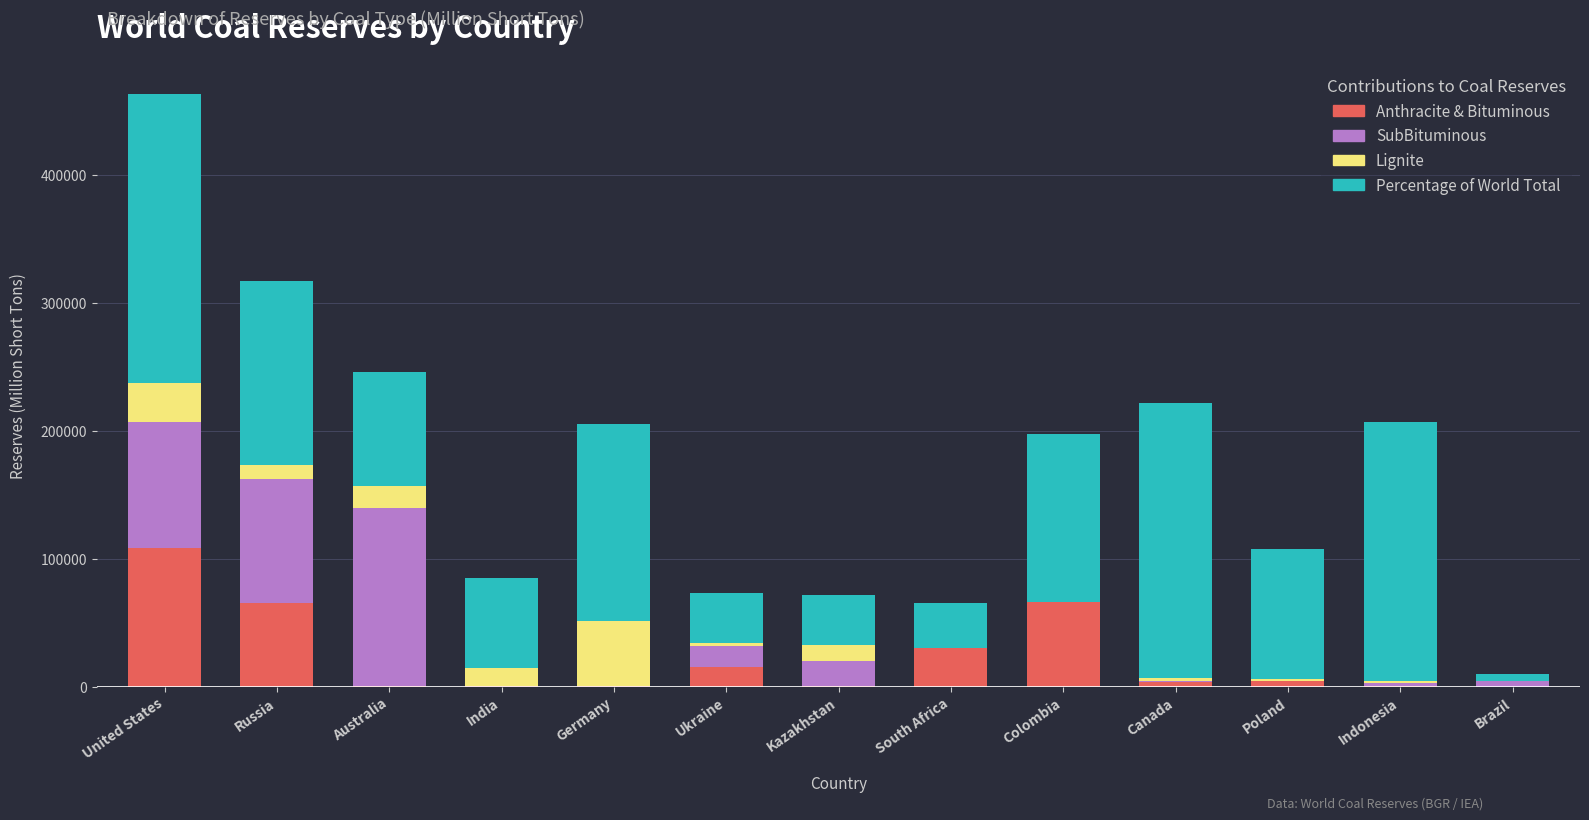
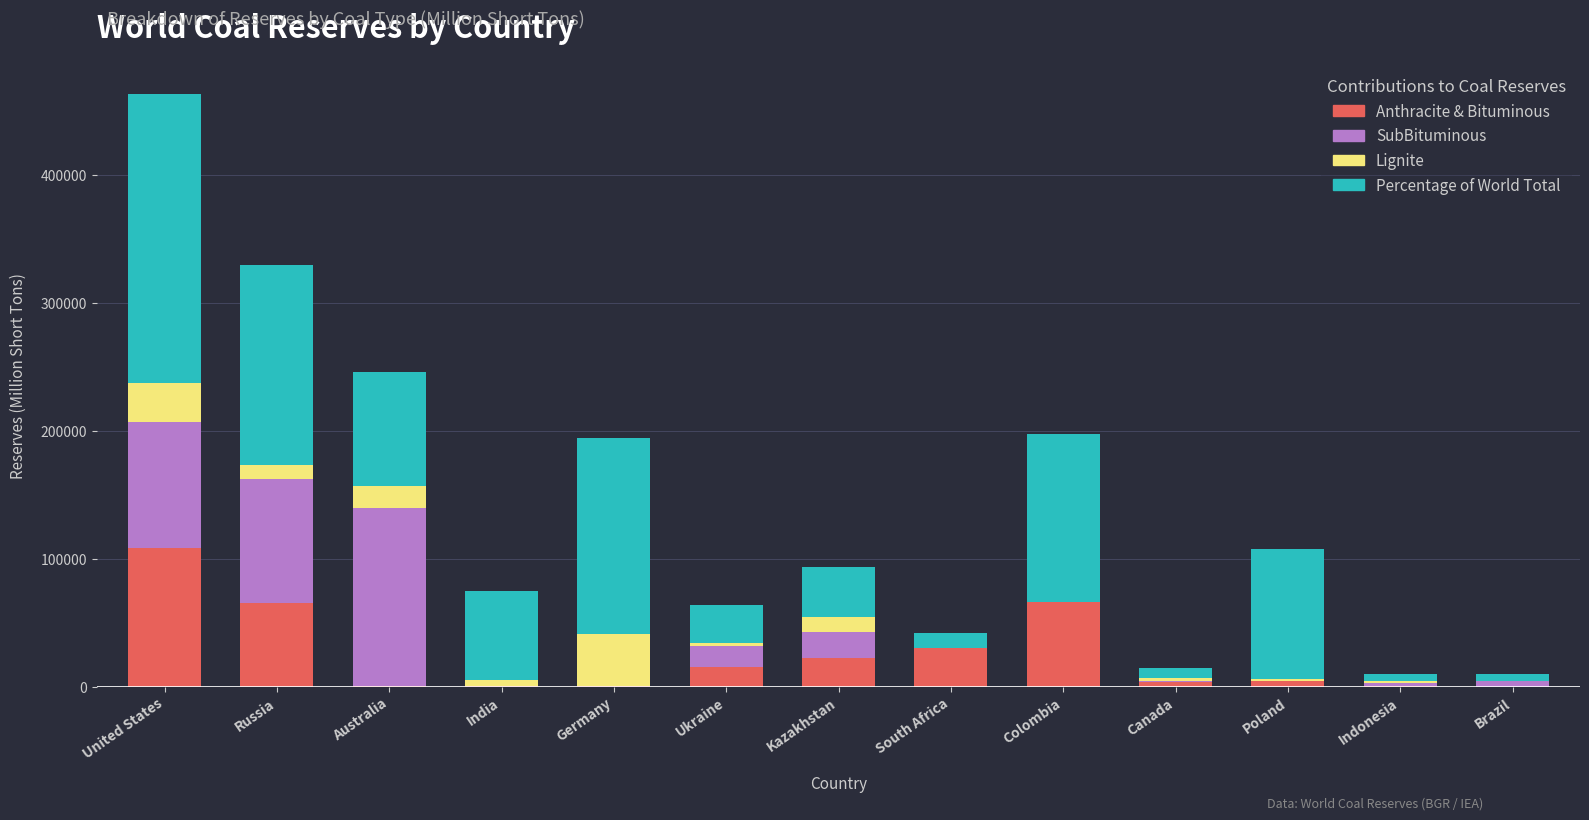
Percentage of World Total, Russia: 144000 -> 157000
Lignite, India: 14000 -> 5000
Lignite, Germany: 51000 -> 41000
Percentage of World Total, Ukraine: 39000 -> 30000
Anthracite & Bituminous, Kazakhstan: 0 -> 22000
Percentage of World Total, South Africa: 35000 -> 12000
Percentage of World Total, Canada: 215000 -> 8000
Percentage of World Total, Indonesia: 203000 -> 6000
